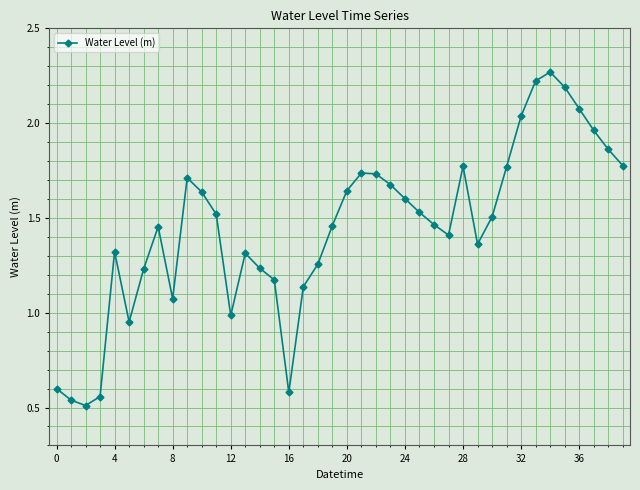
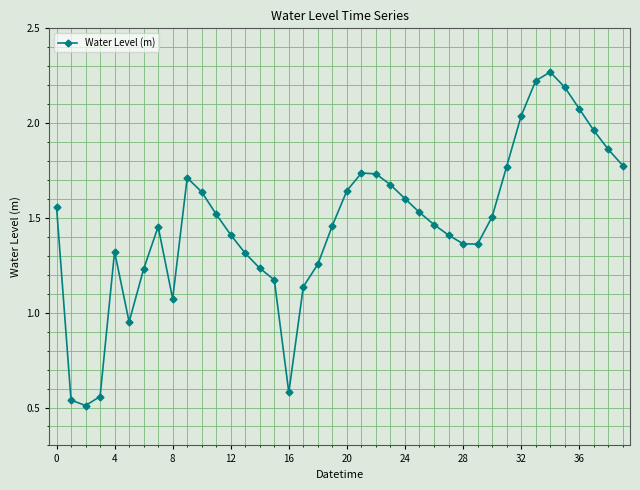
0: 0.60 -> 1.56
12: 0.99 -> 1.41
28: 1.77 -> 1.36
